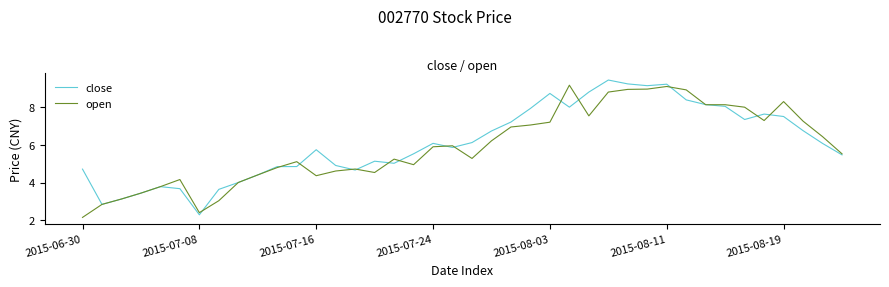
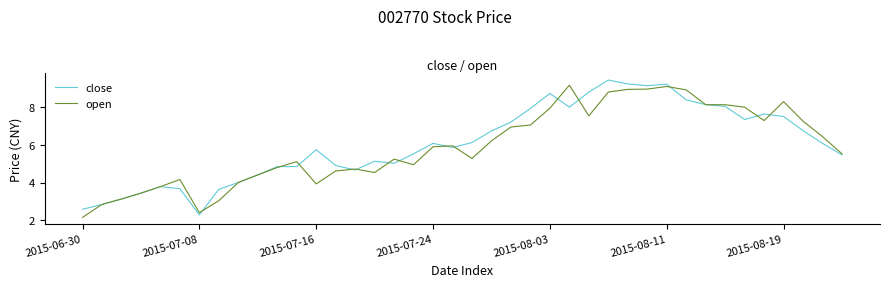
close, 2015-06-30: 4.7 -> 2.6
open, 2015-07-16: 4.4 -> 3.9
open, 2015-08-03: 7.2 -> 7.9
